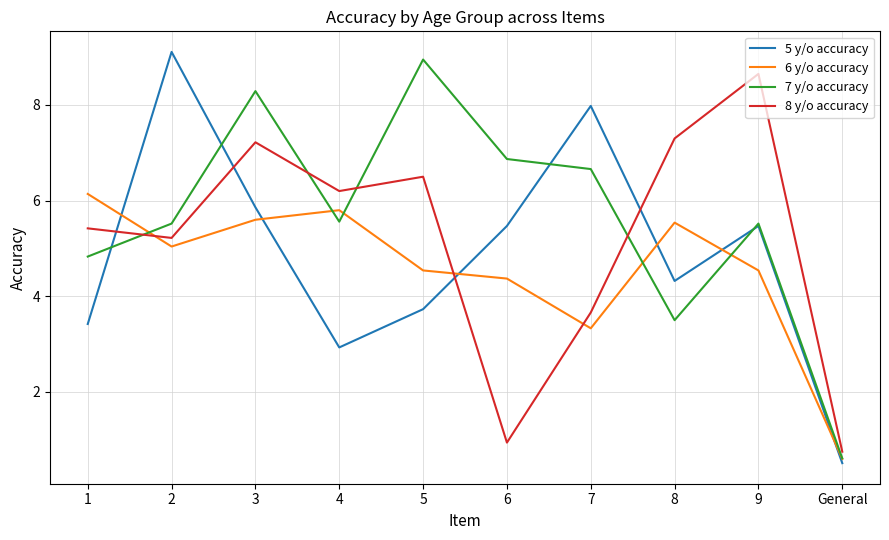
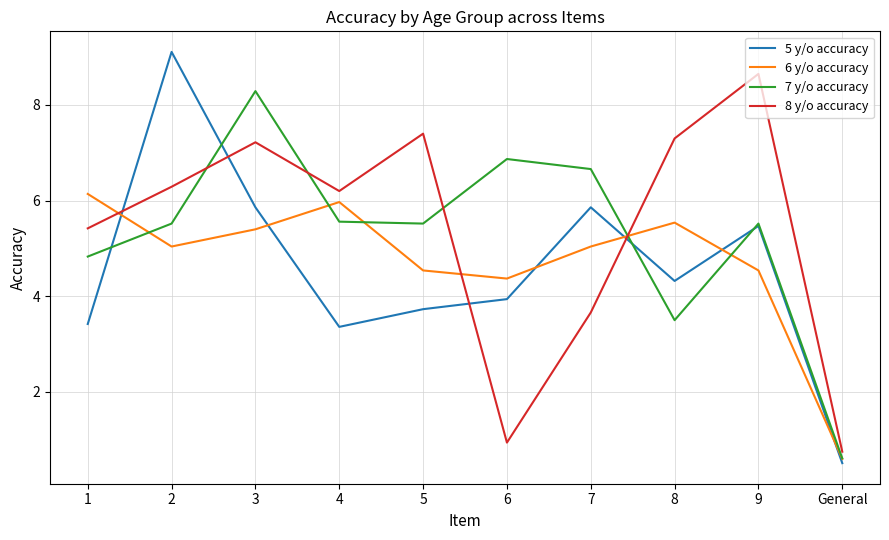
8 y/o accuracy, 2: 5.2 -> 6.3
6 y/o accuracy, 3: 5.6 -> 5.4
5 y/o accuracy, 4: 2.9 -> 3.4
6 y/o accuracy, 4: 5.8 -> 6.0
7 y/o accuracy, 5: 9.0 -> 5.5
8 y/o accuracy, 5: 6.5 -> 7.4
5 y/o accuracy, 6: 5.5 -> 3.9
5 y/o accuracy, 7: 8.0 -> 5.9
6 y/o accuracy, 7: 3.3 -> 5.0
